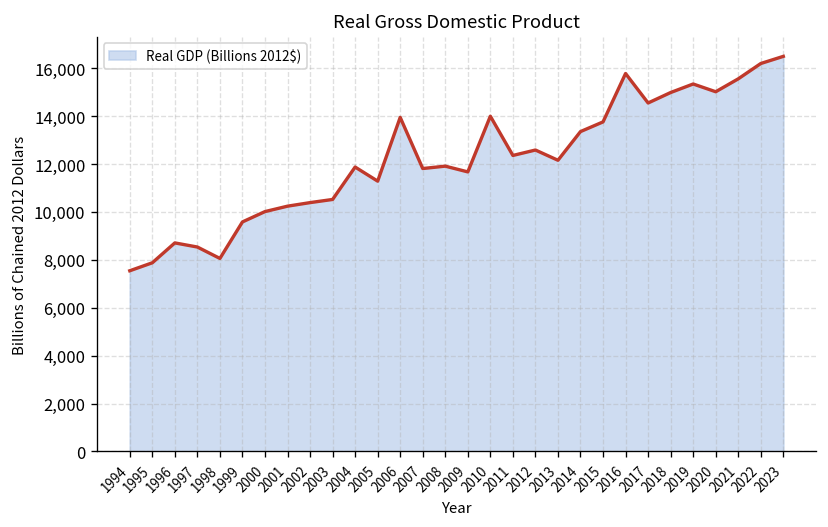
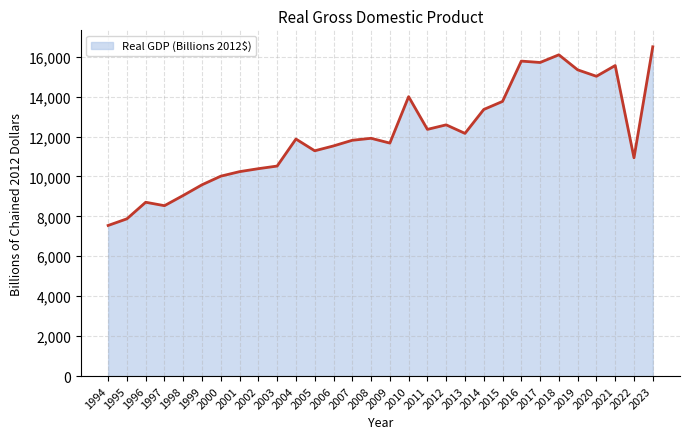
1998: 8,100 -> 9,000
2006: 13,900 -> 11,500
2017: 14,500 -> 15,700
2018: 15,000 -> 16,100
2022: 16,200 -> 10,900
